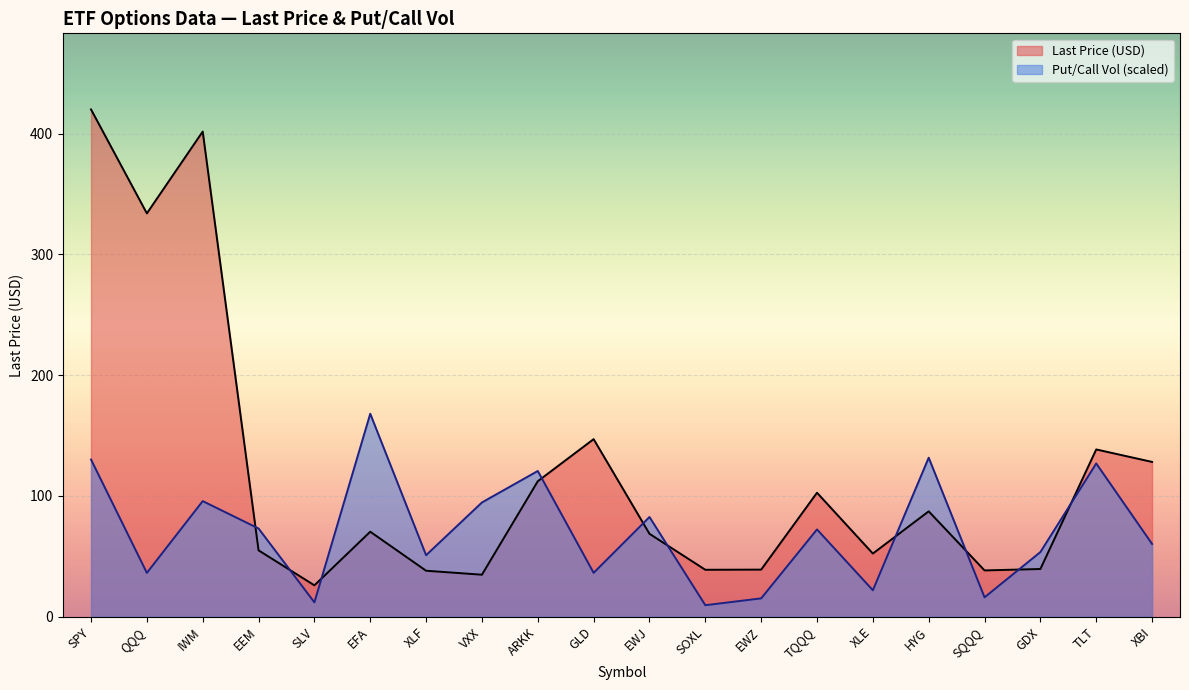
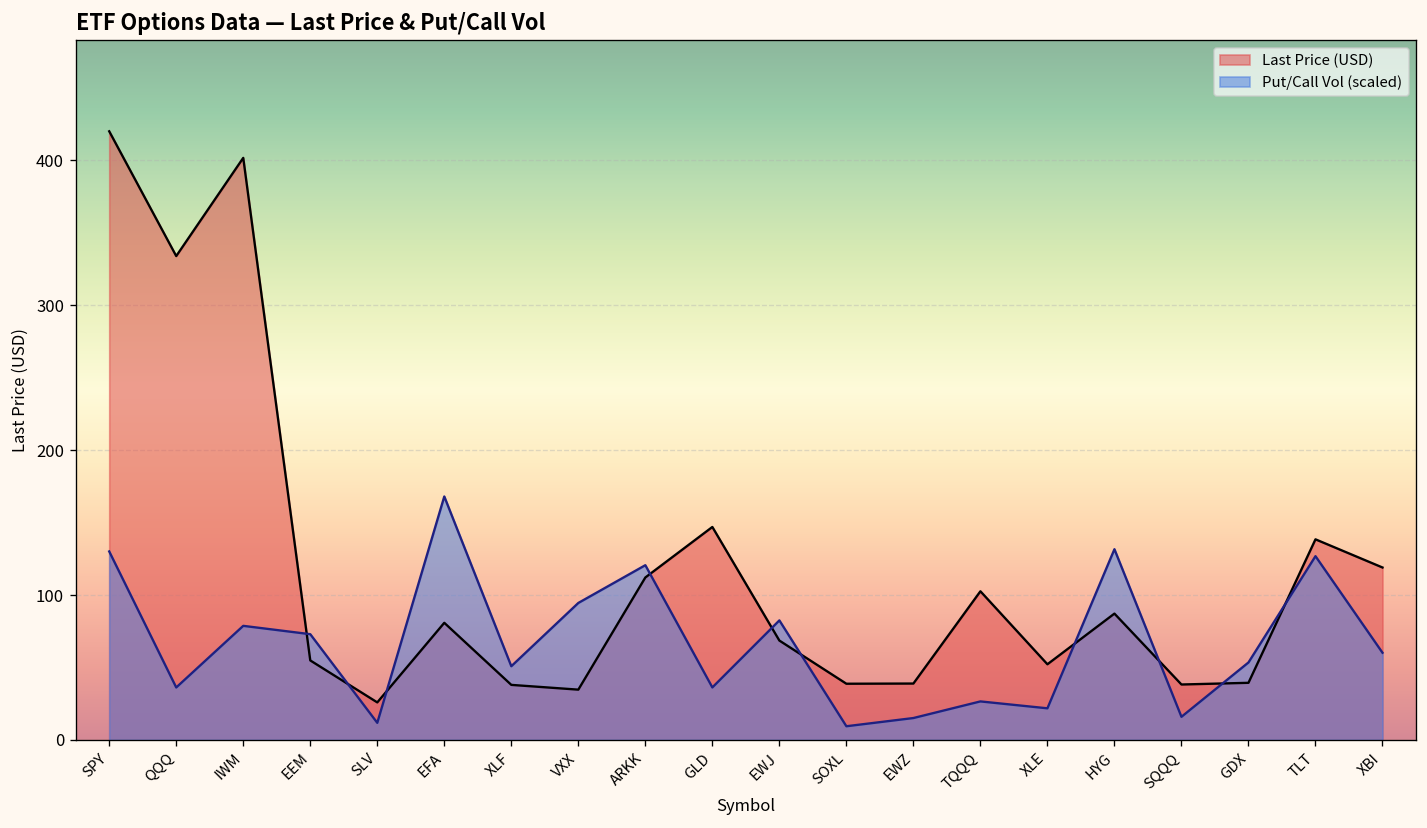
Put/Call Vol (scaled), IWM: 96 -> 79
Last Price (USD), EFA: 70 -> 81
Put/Call Vol (scaled), TQQQ: 72 -> 27
Last Price (USD), XBI: 128 -> 119
